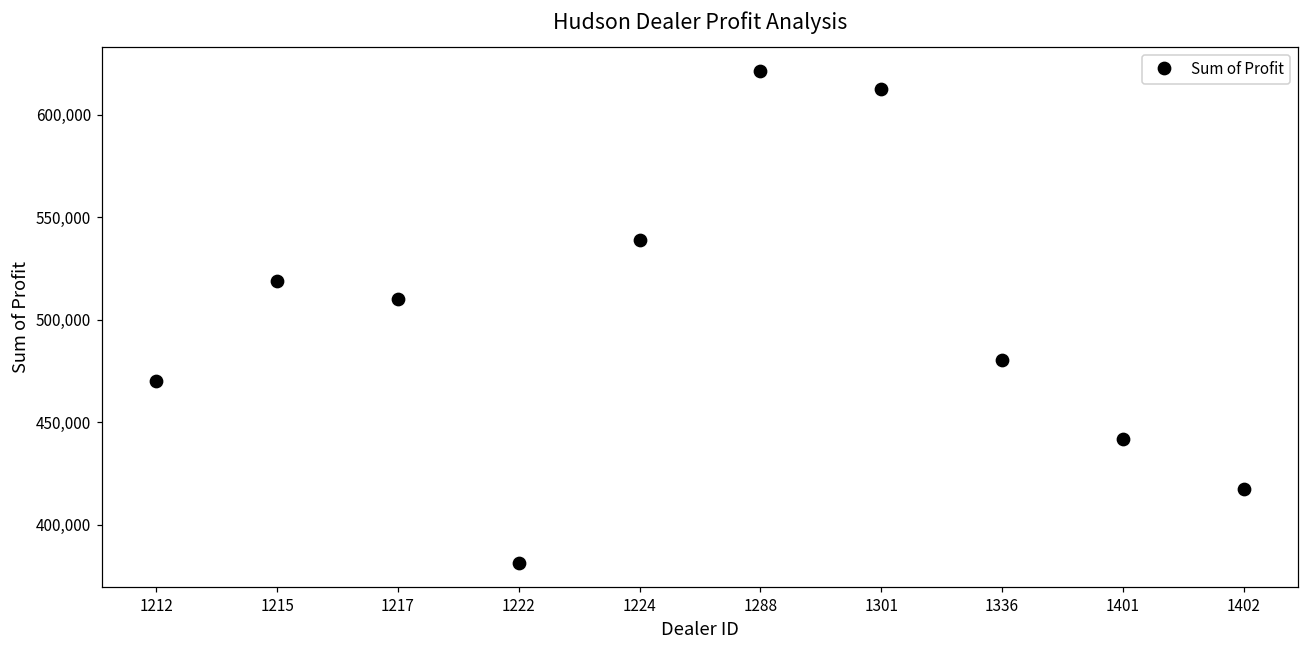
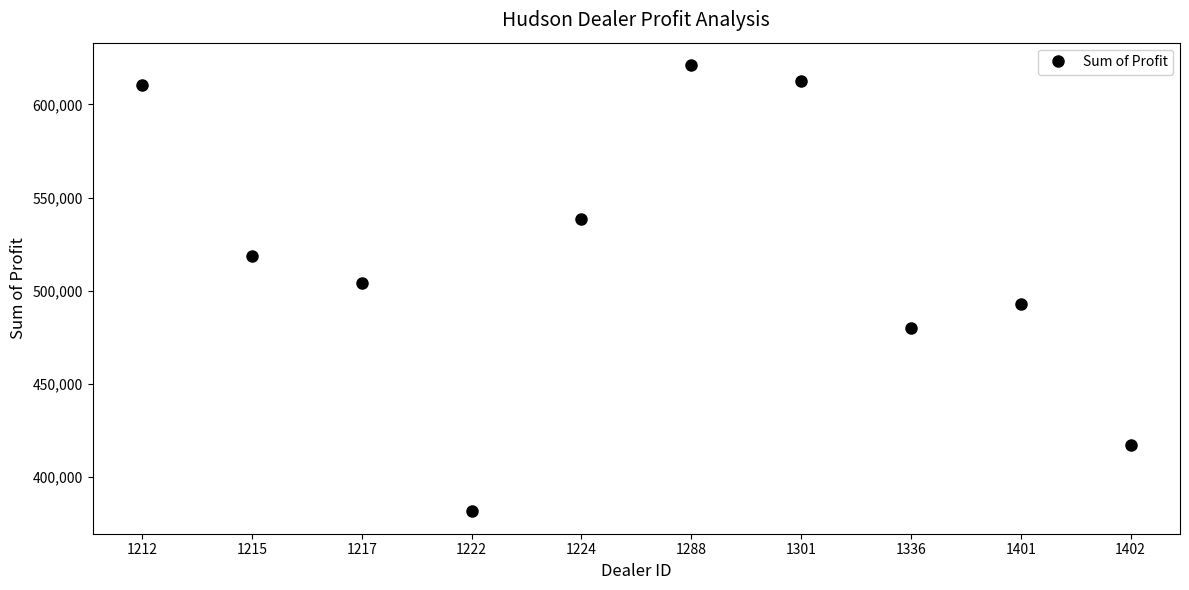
1212: 470,000 -> 611,000
1217: 510,000 -> 504,000
1401: 442,000 -> 493,000
